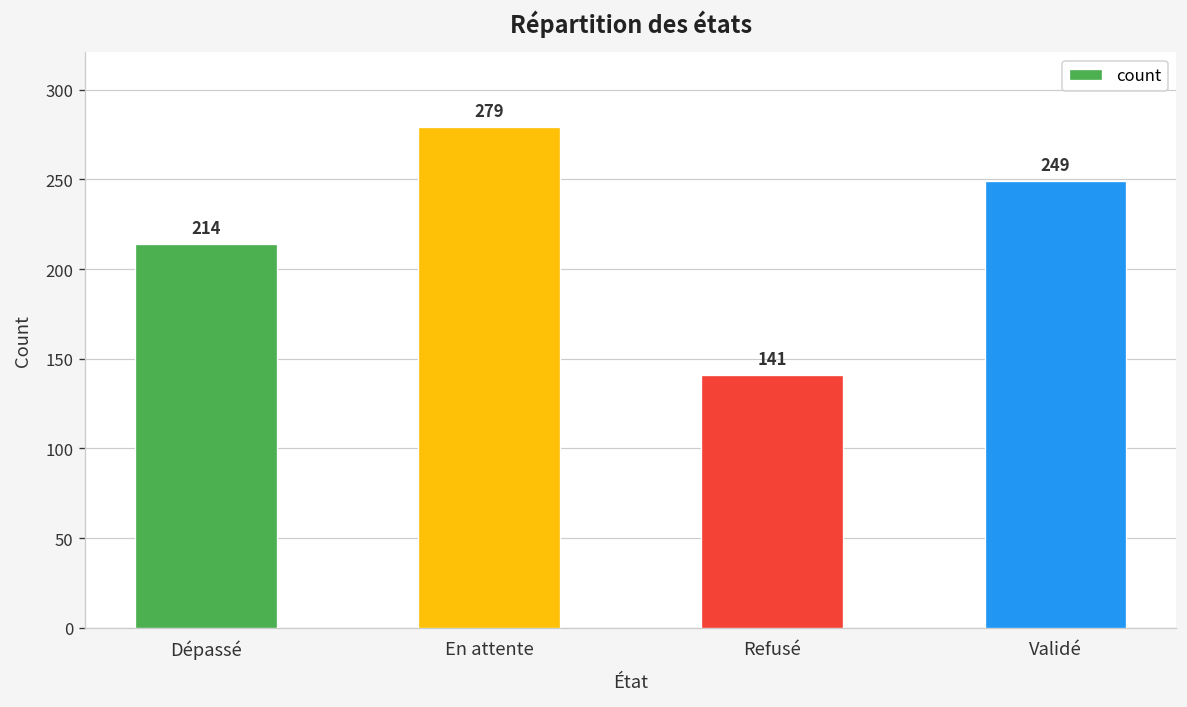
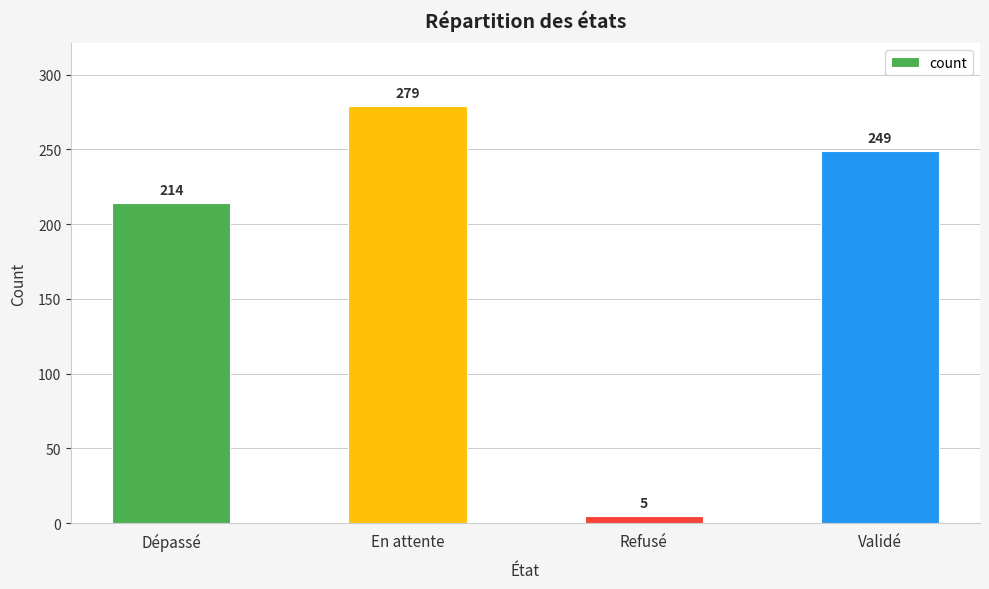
Refusé: 141 -> 5
